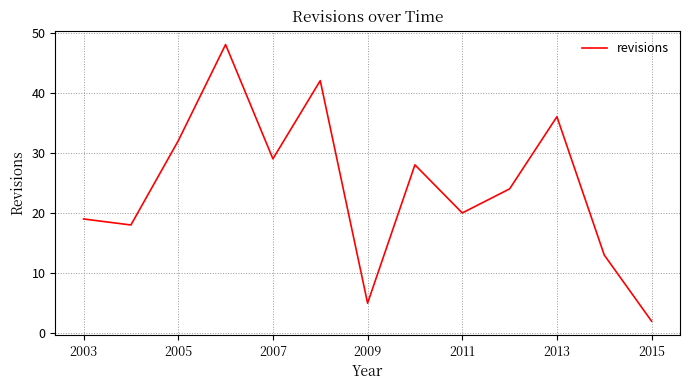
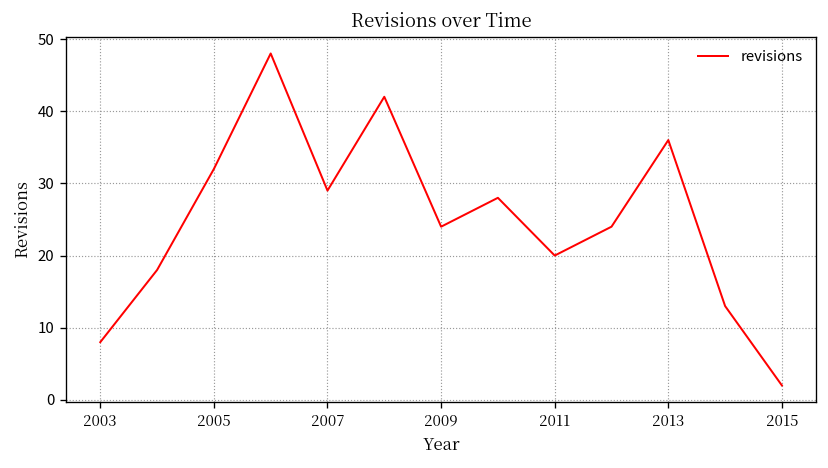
2003: 19 -> 8
2009: 5 -> 24
